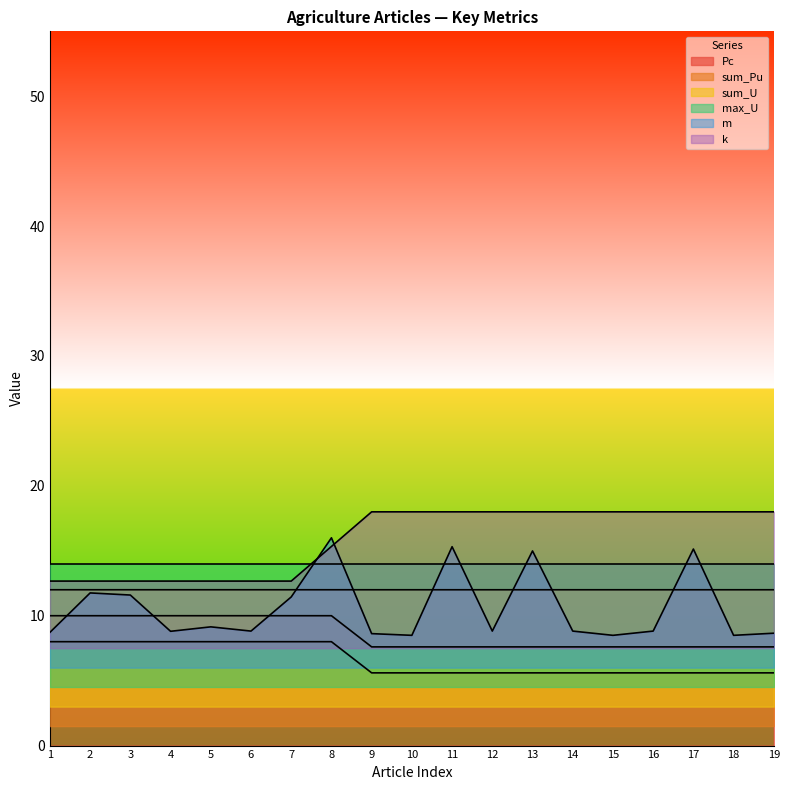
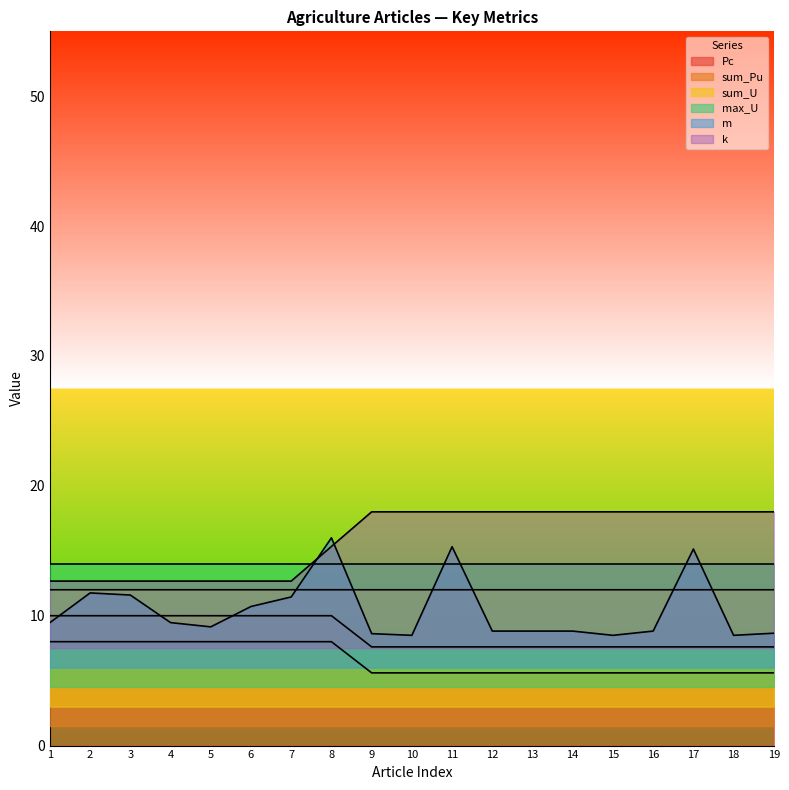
m, 1: 8.7 -> 9.5
m, 4: 8.8 -> 9.5
m, 6: 8.8 -> 10.7
m, 13: 15.0 -> 8.8
